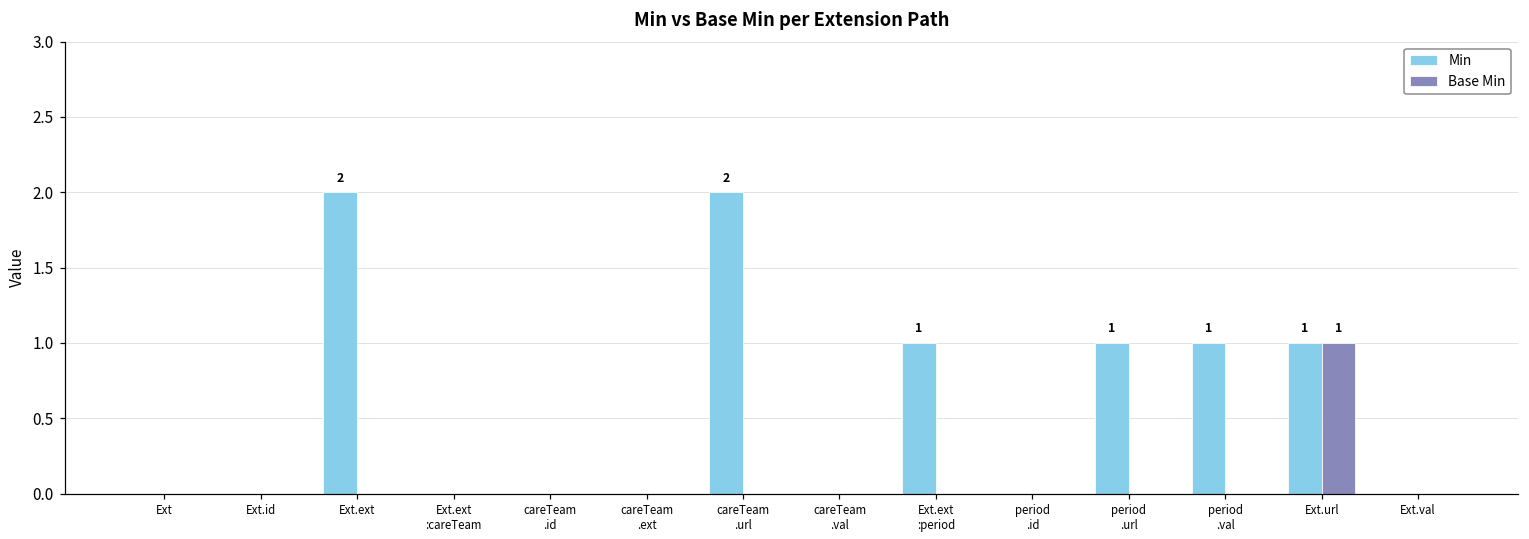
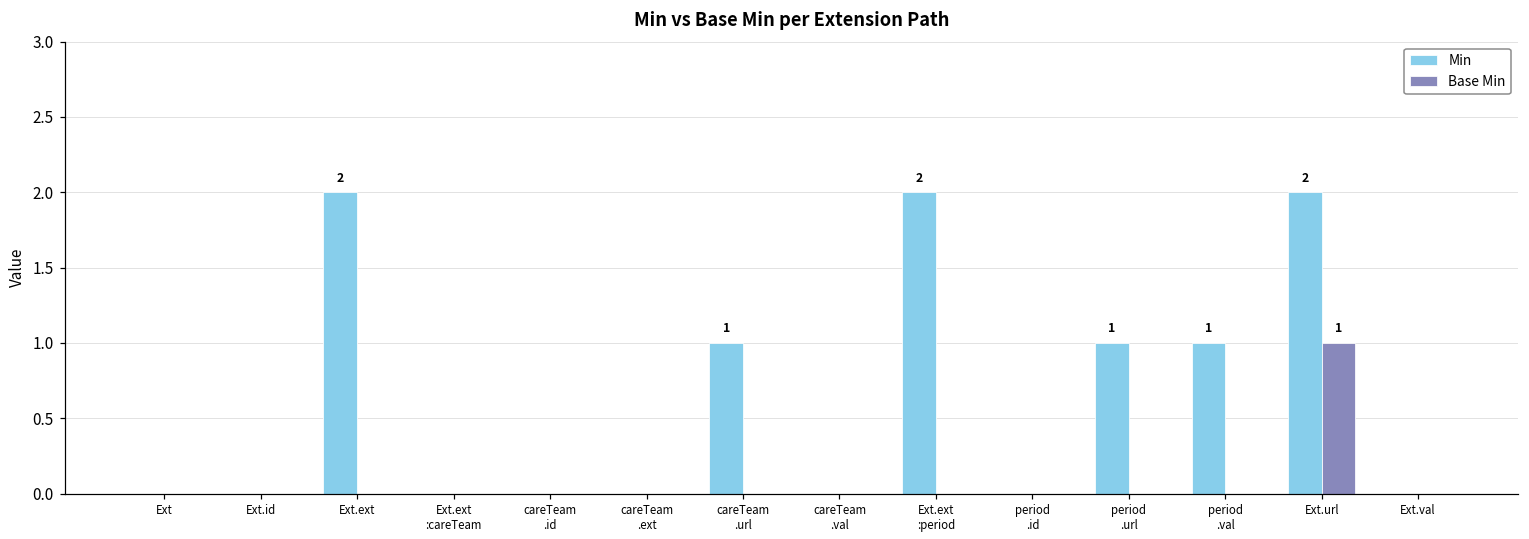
Min, careTeam .url: 2 -> 1
Min, Ext.ext :period: 1 -> 2
Min, Ext.url: 1 -> 2
